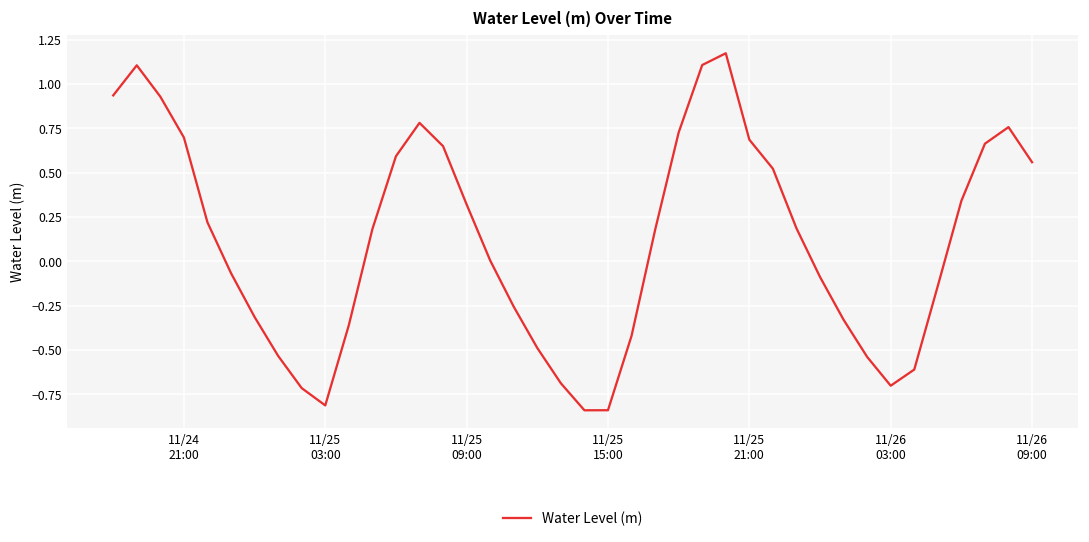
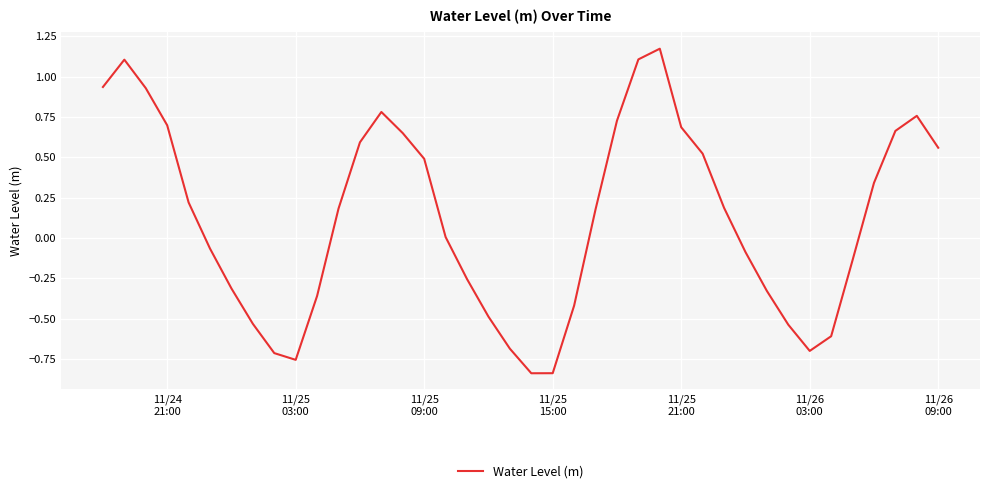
11/25 03:00: -0.81 -> -0.76
11/25 09:00: 0.32 -> 0.49
